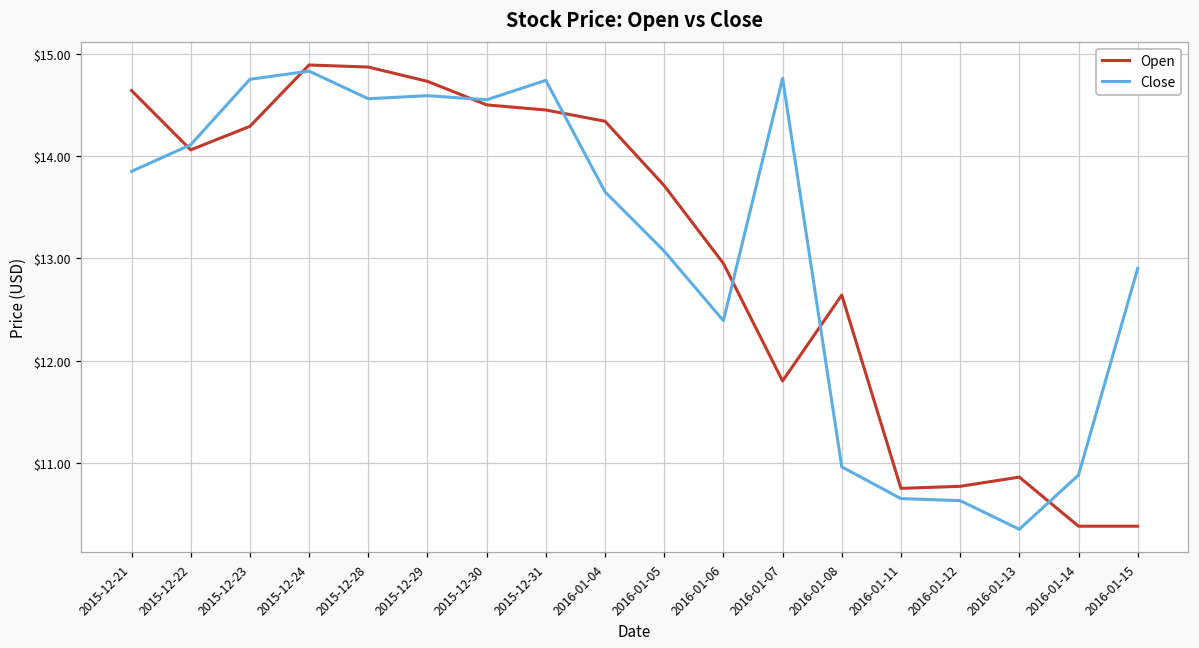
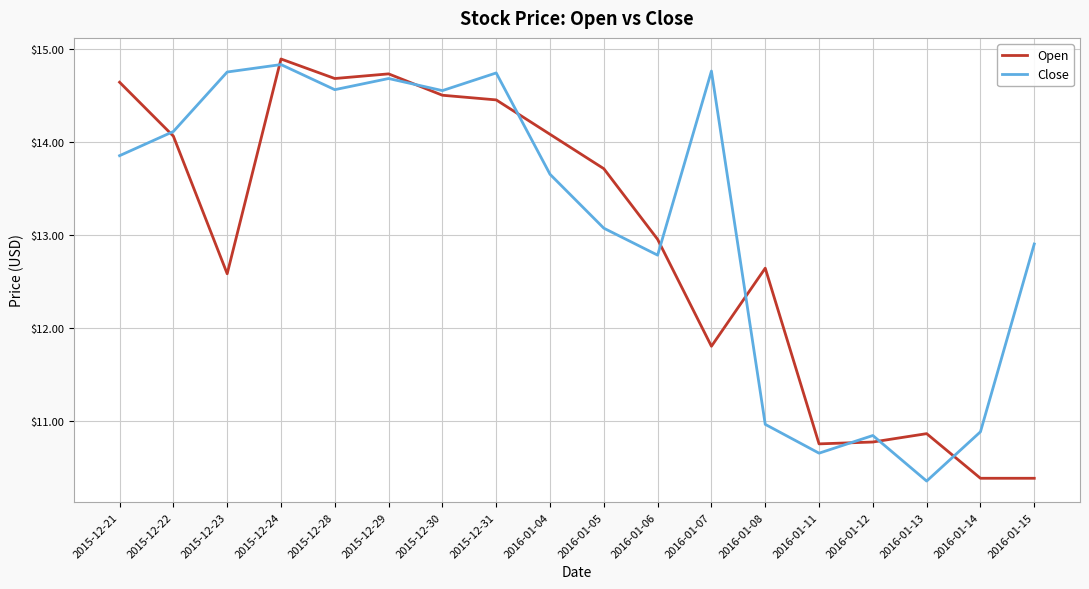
Open, 2015-12-23: $14.3 -> $12.6
Open, 2015-12-28: $14.9 -> $14.7
Close, 2015-12-29: $14.6 -> $14.7
Open, 2016-01-04: $14.3 -> $14.1
Close, 2016-01-06: $12.4 -> $12.8
Close, 2016-01-12: $10.6 -> $10.8
